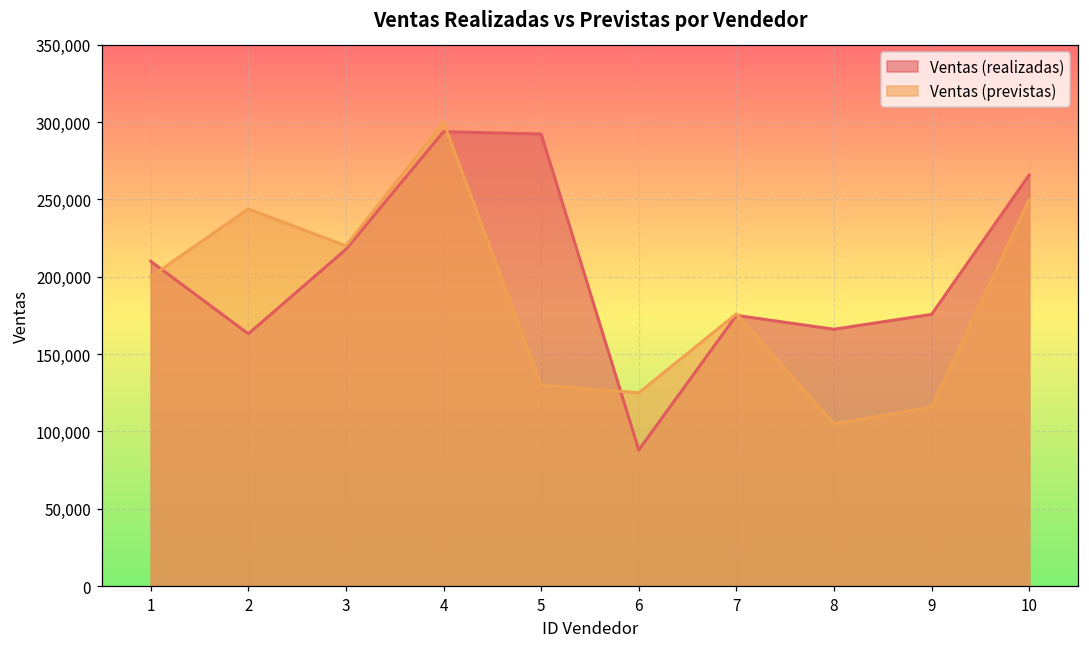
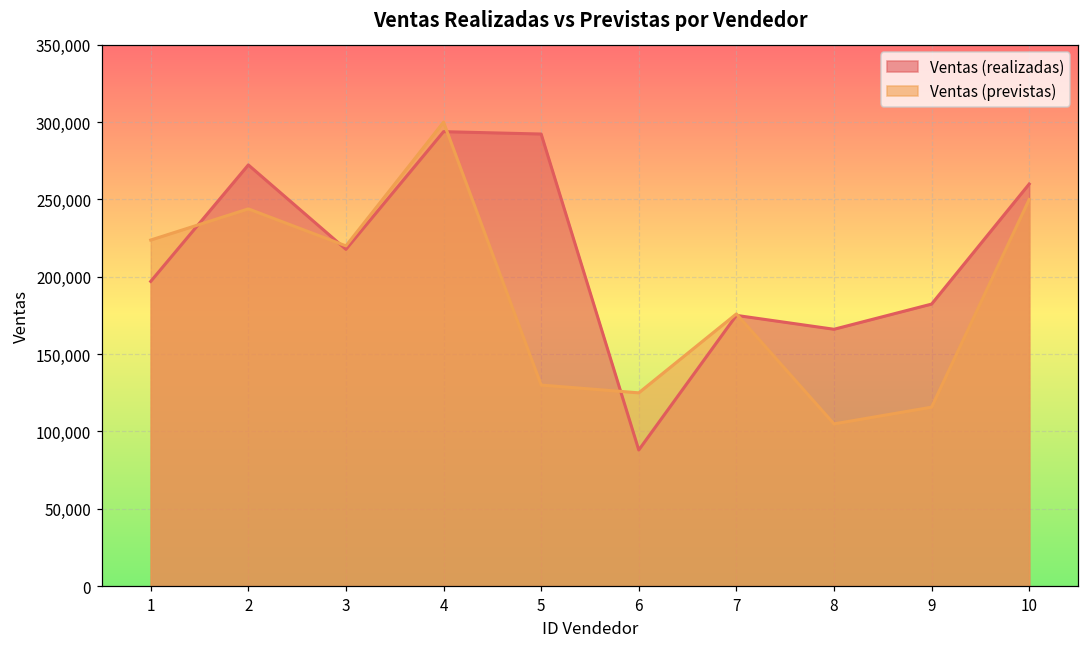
Ventas (realizadas), 1: 210,000 -> 197,000
Ventas (previstas), 1: 200,000 -> 224,000
Ventas (realizadas), 2: 163,000 -> 272,000
Ventas (realizadas), 9: 176,000 -> 182,000
Ventas (realizadas), 10: 266,000 -> 260,000
